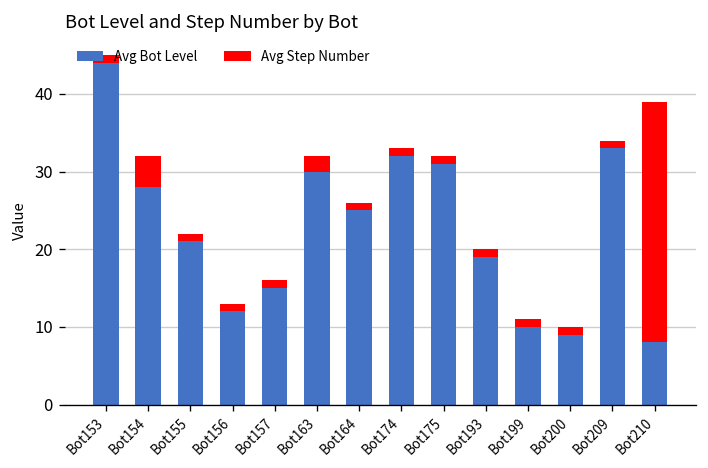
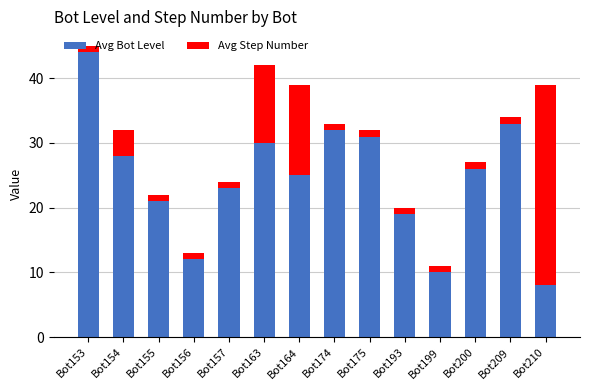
Avg Bot Level, Bot157: 15 -> 23
Avg Step Number, Bot163: 2 -> 12
Avg Step Number, Bot164: 1 -> 14
Avg Bot Level, Bot200: 9 -> 26
